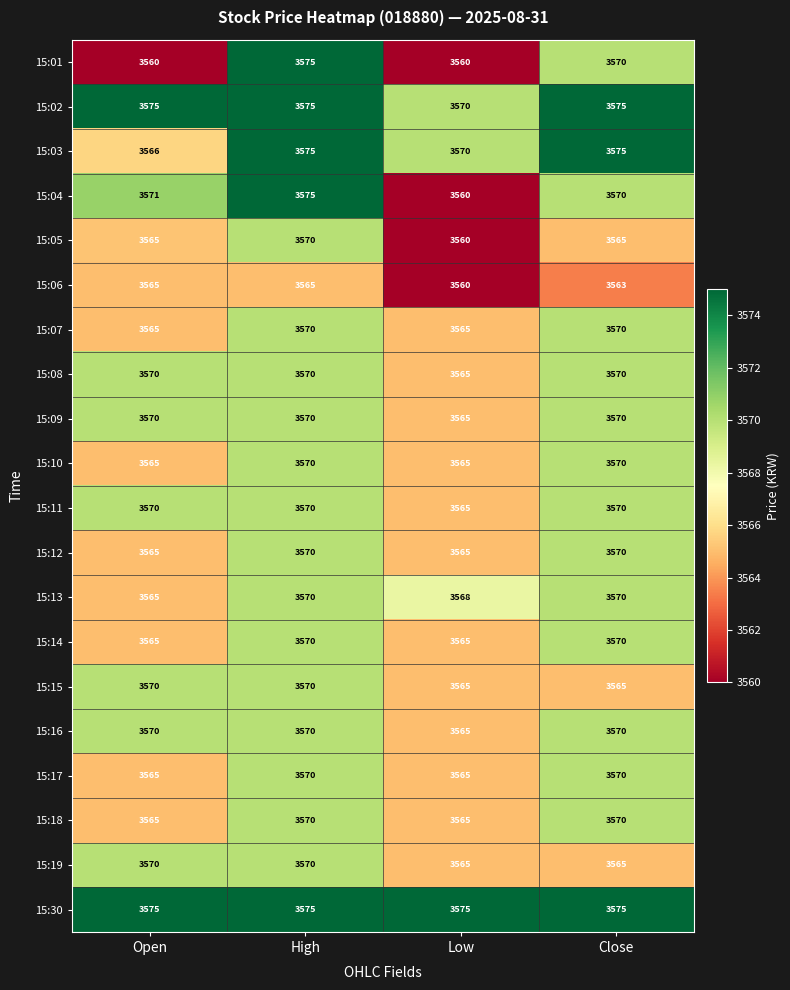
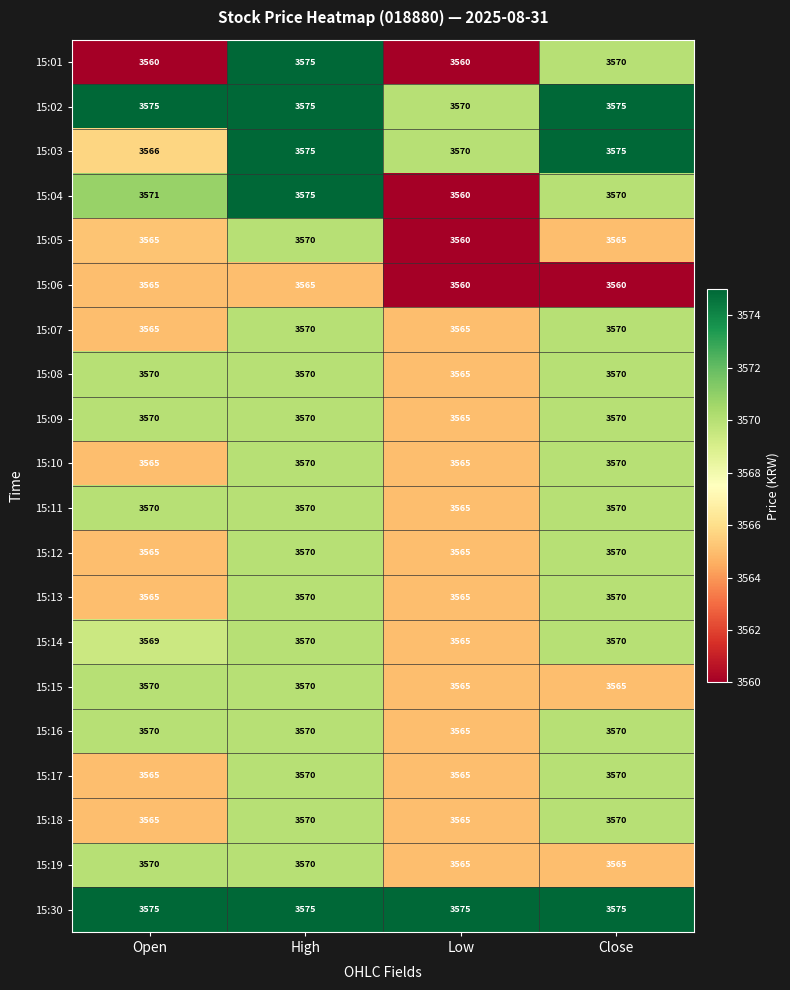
15:06, Close: 3563 -> 3560
15:13, Low: 3568 -> 3565
15:14, Open: 3565 -> 3569
